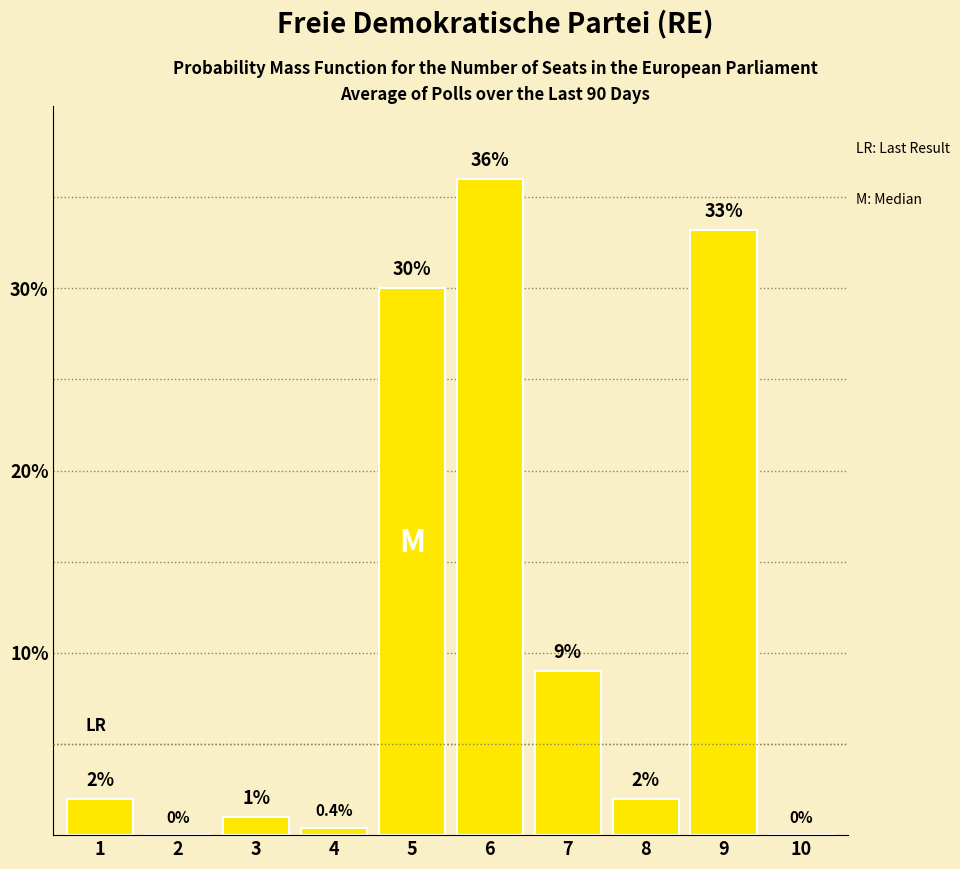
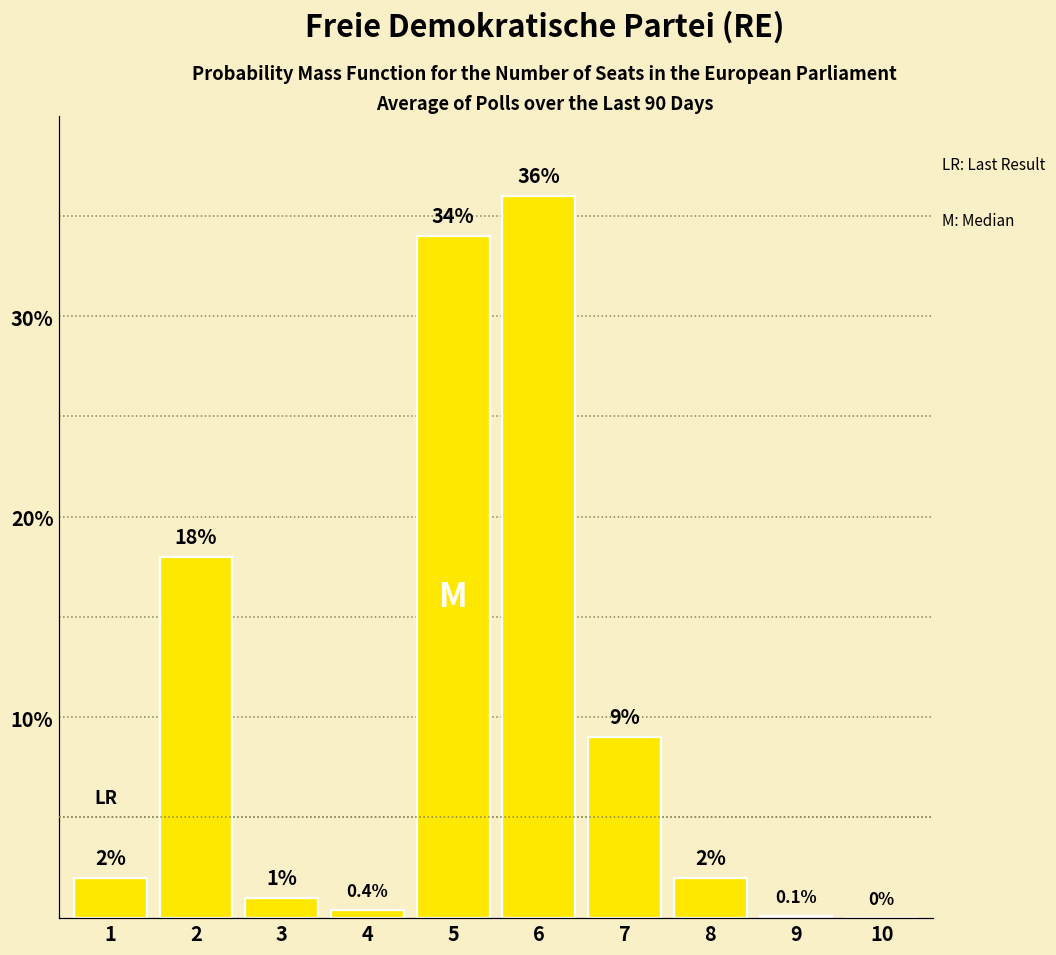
2: 0% -> 18%
5: 30% -> 34%
9: 33% -> 0.1%
